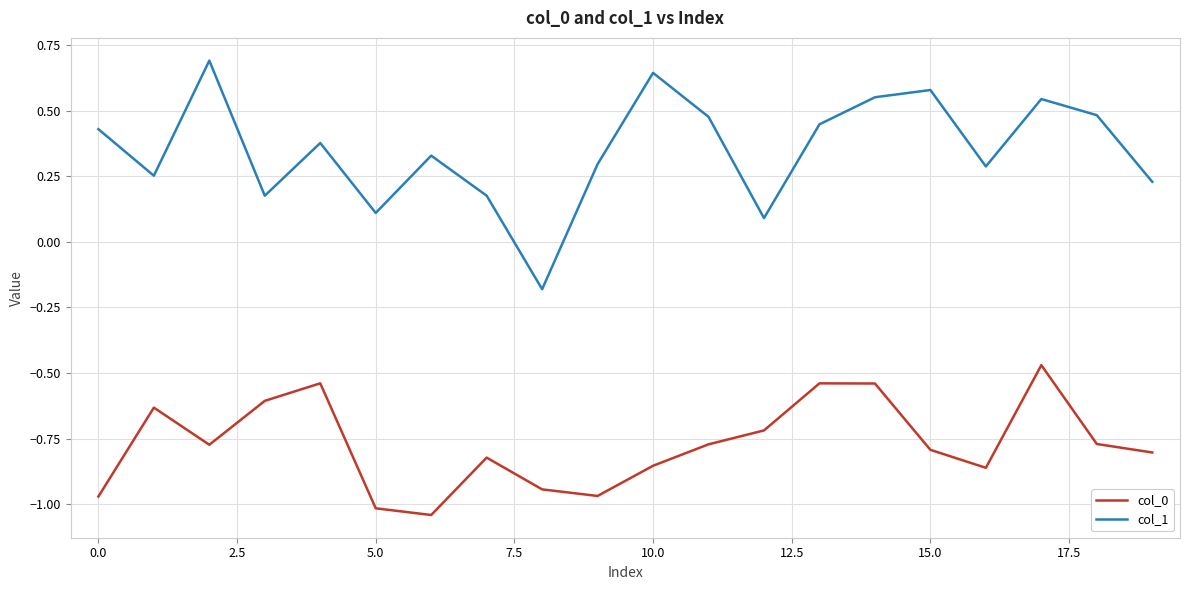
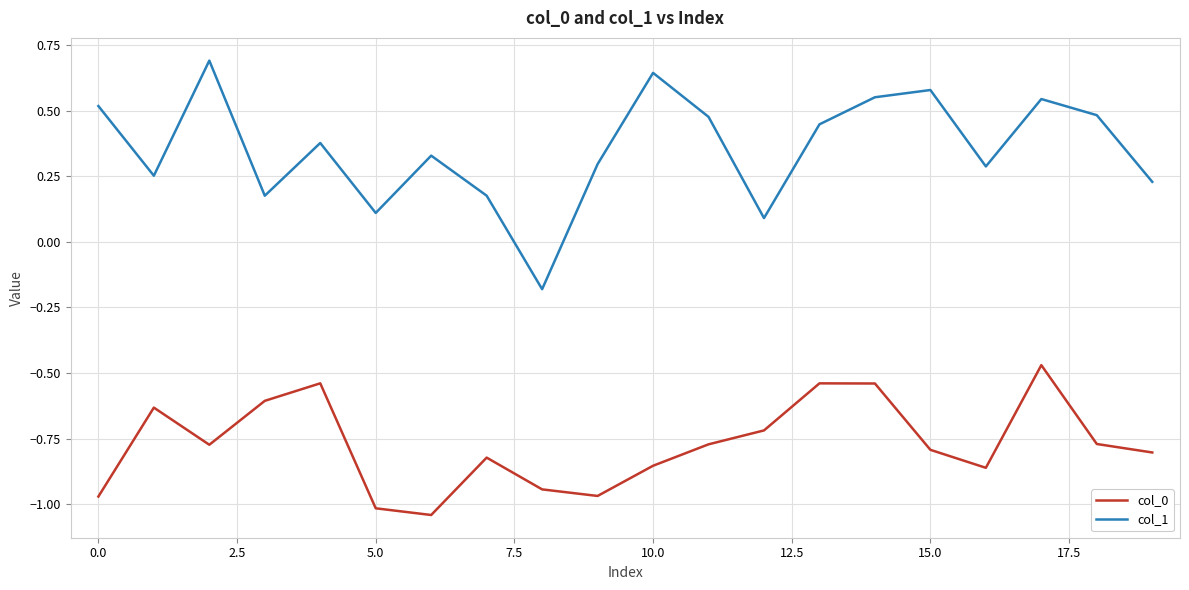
col_1, 0.0: 0.43 -> 0.52
